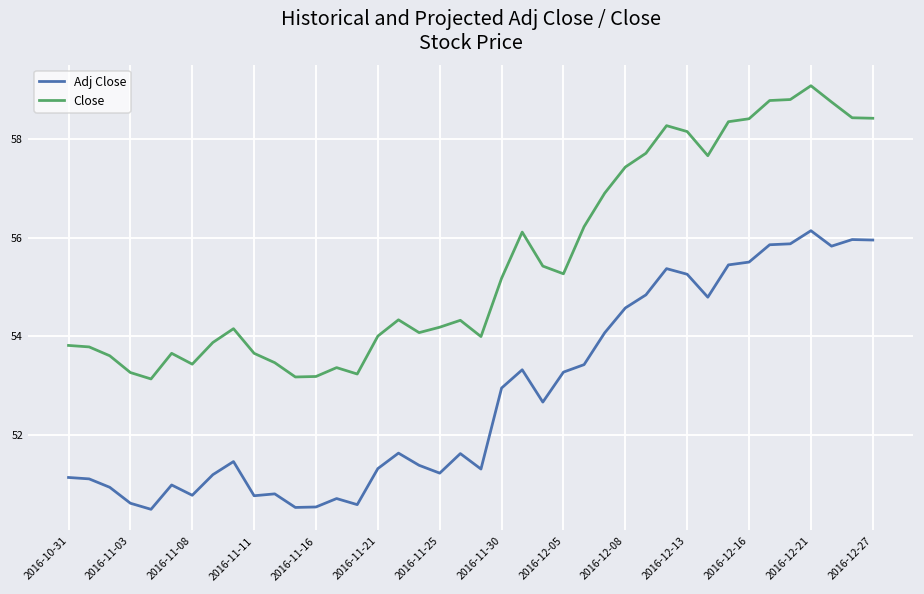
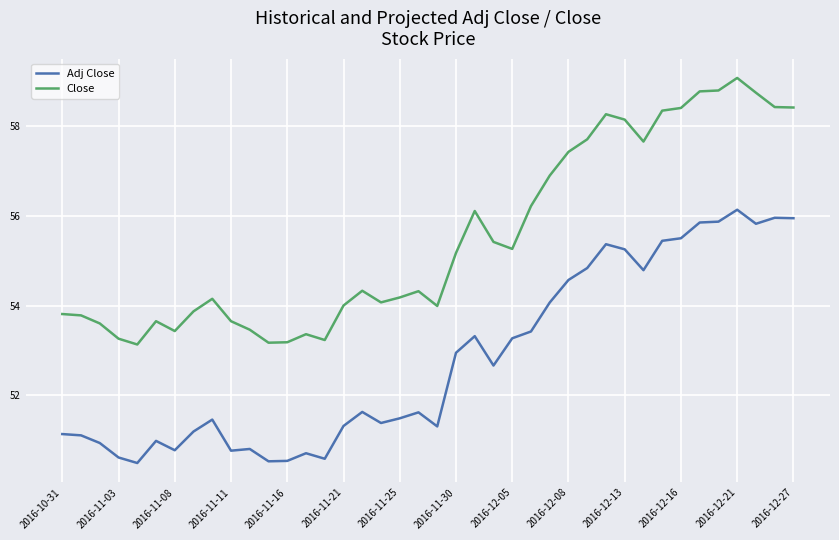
Adj Close, 2016-11-25: 51.2 -> 51.5
